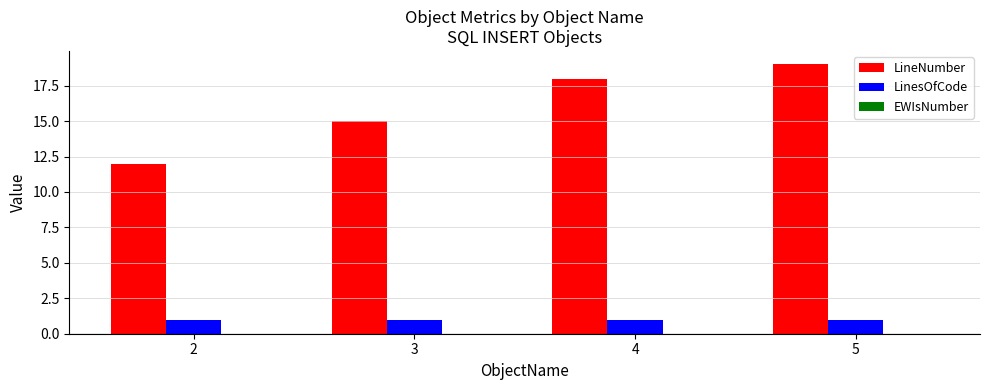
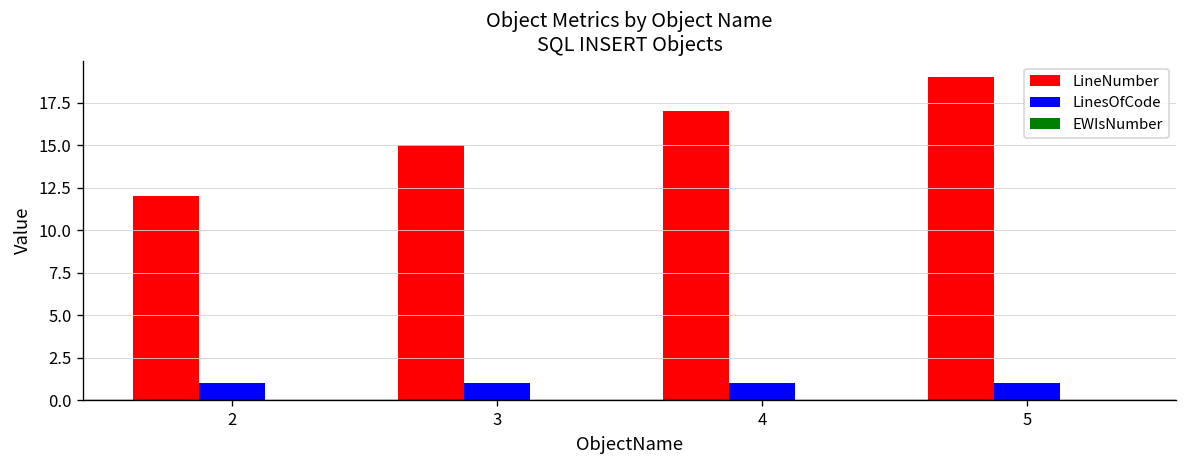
LineNumber, 4: 18 -> 17
